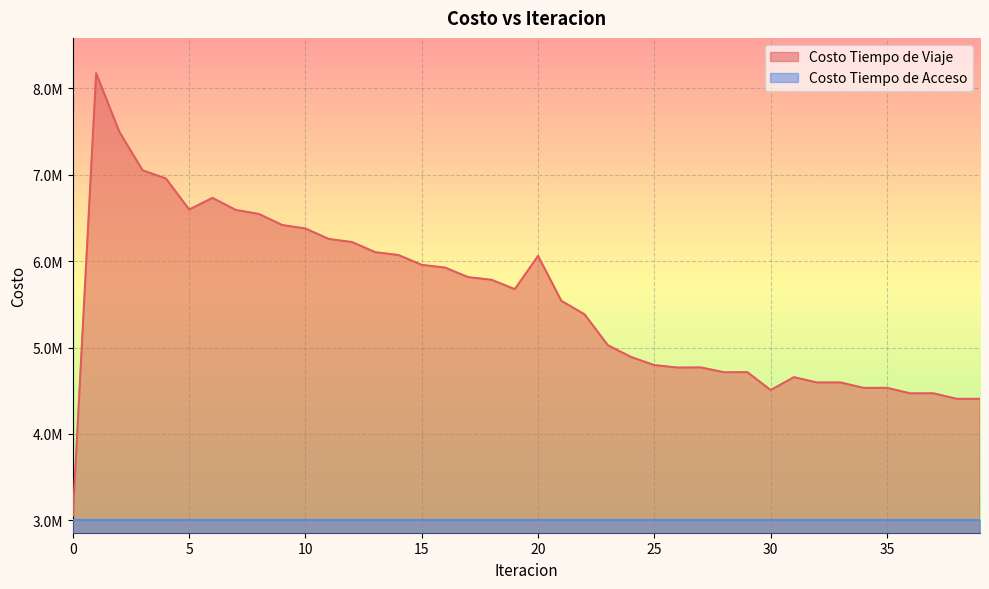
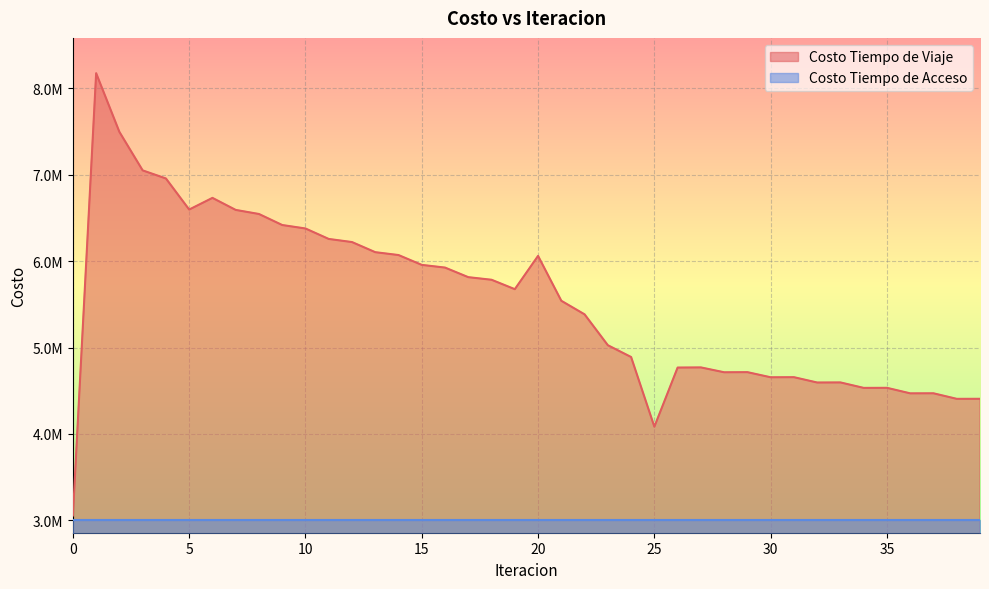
Costo Tiempo de Viaje, 25: 4800000 -> 4100000
Costo Tiempo de Viaje, 30: 4500000 -> 4700000
